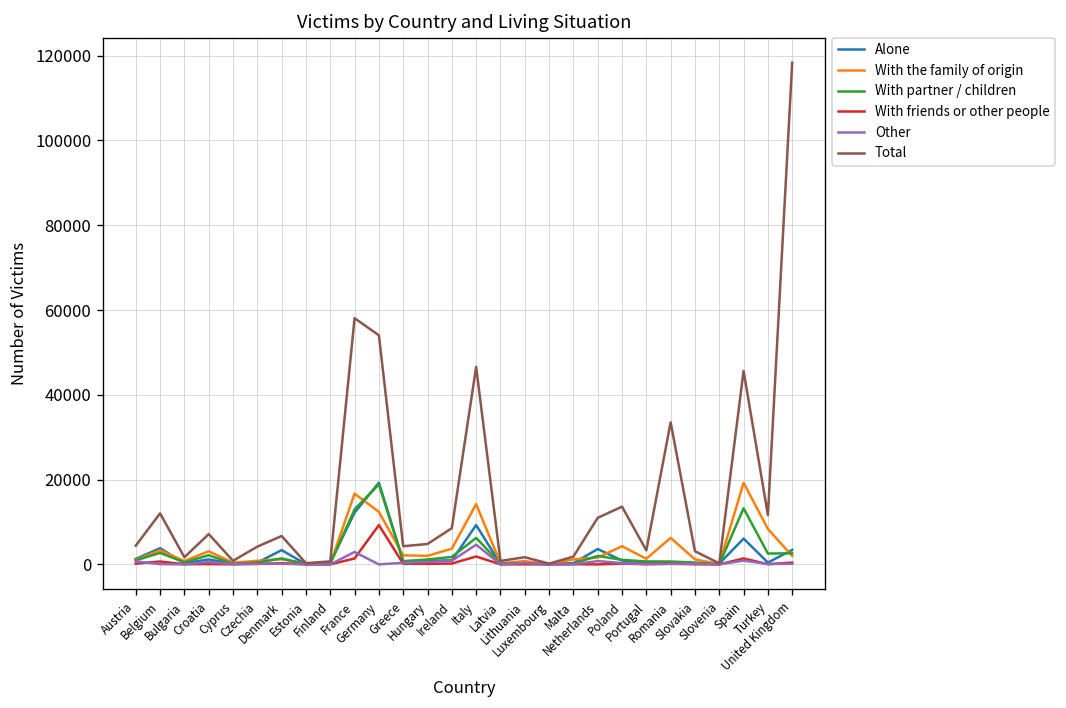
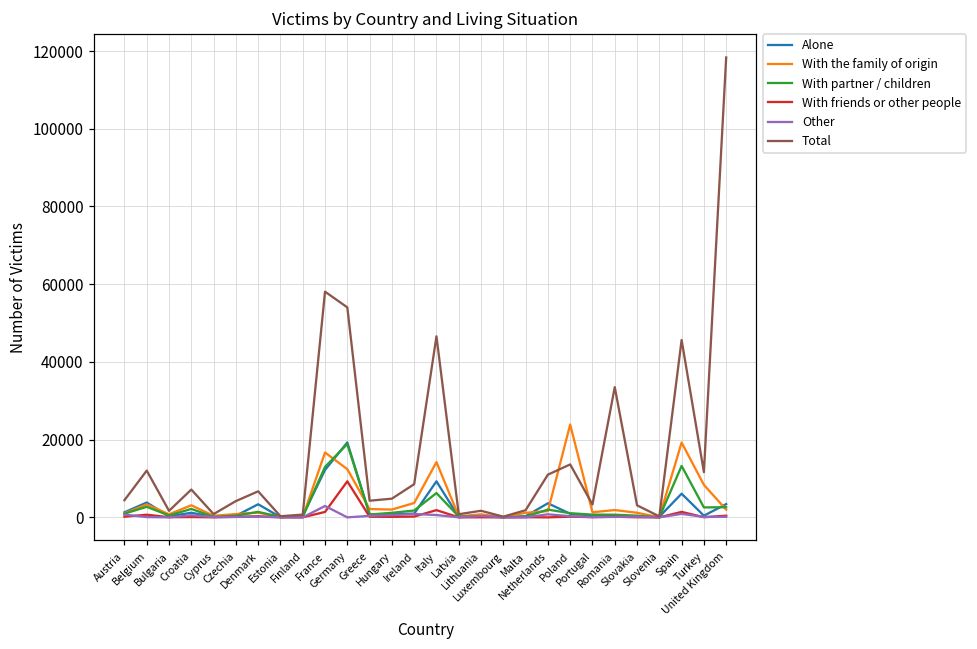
Other, Italy: 5000 -> 1000
With the family of origin, Poland: 4000 -> 24000
With the family of origin, Romania: 6000 -> 2000
